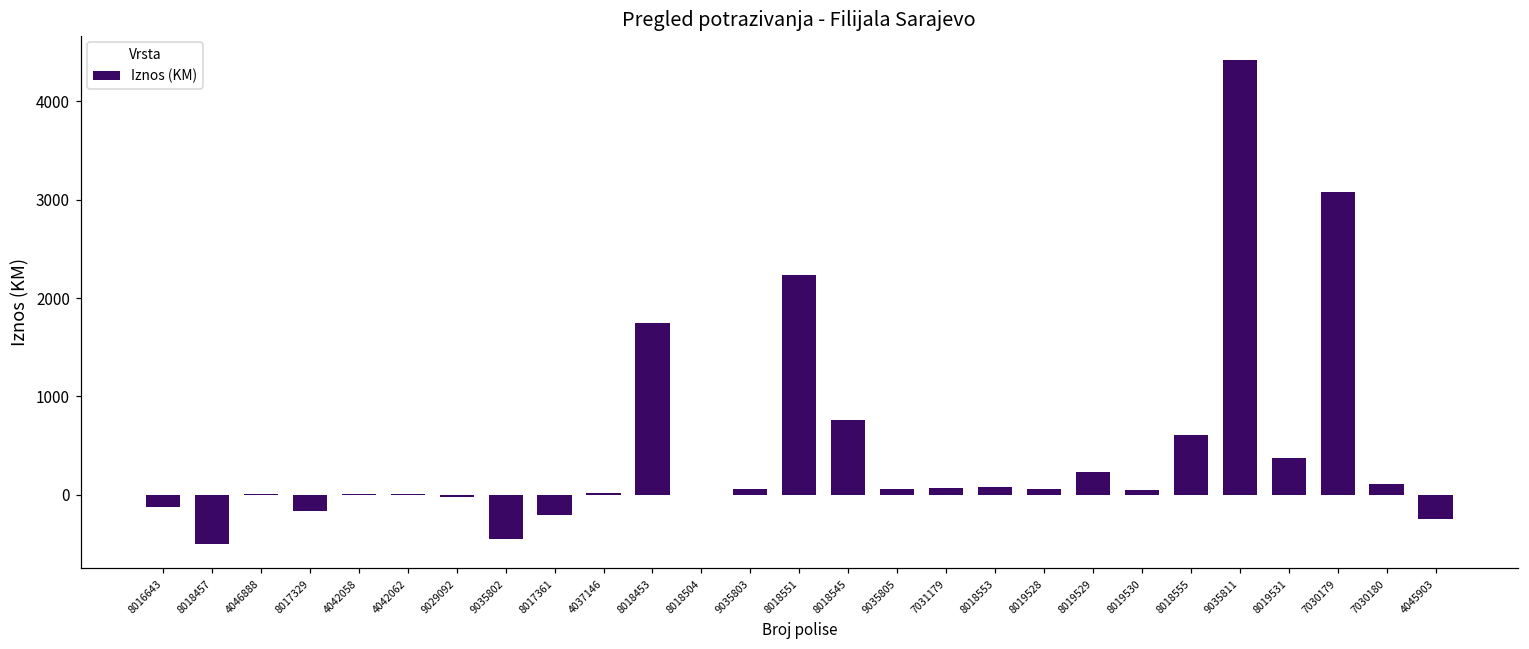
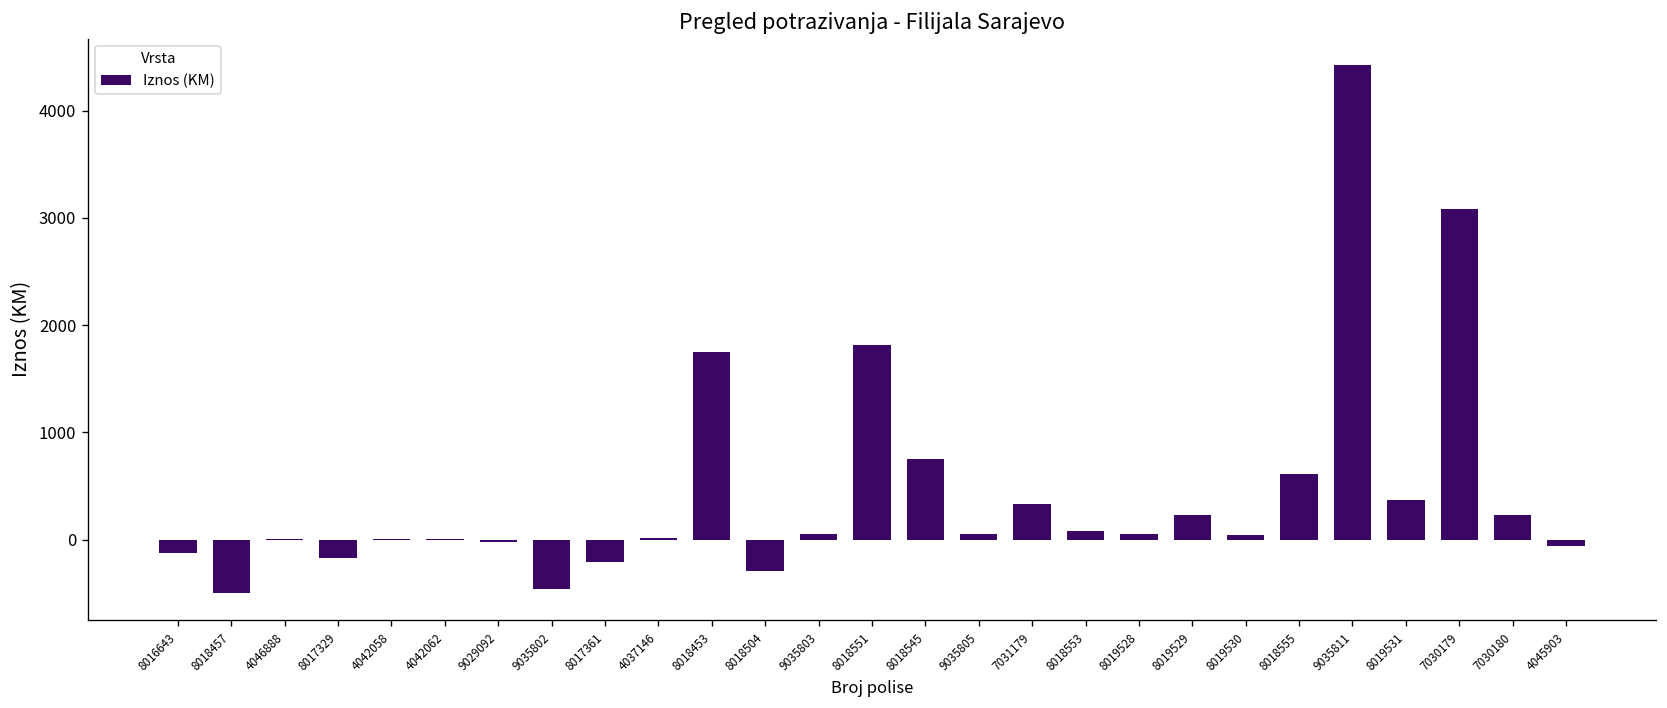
8018504: 0 -> -300
8018551: 2200 -> 1800
7031179: 100 -> 300
7030180: 100 -> 200
4045903: -200 -> -100
